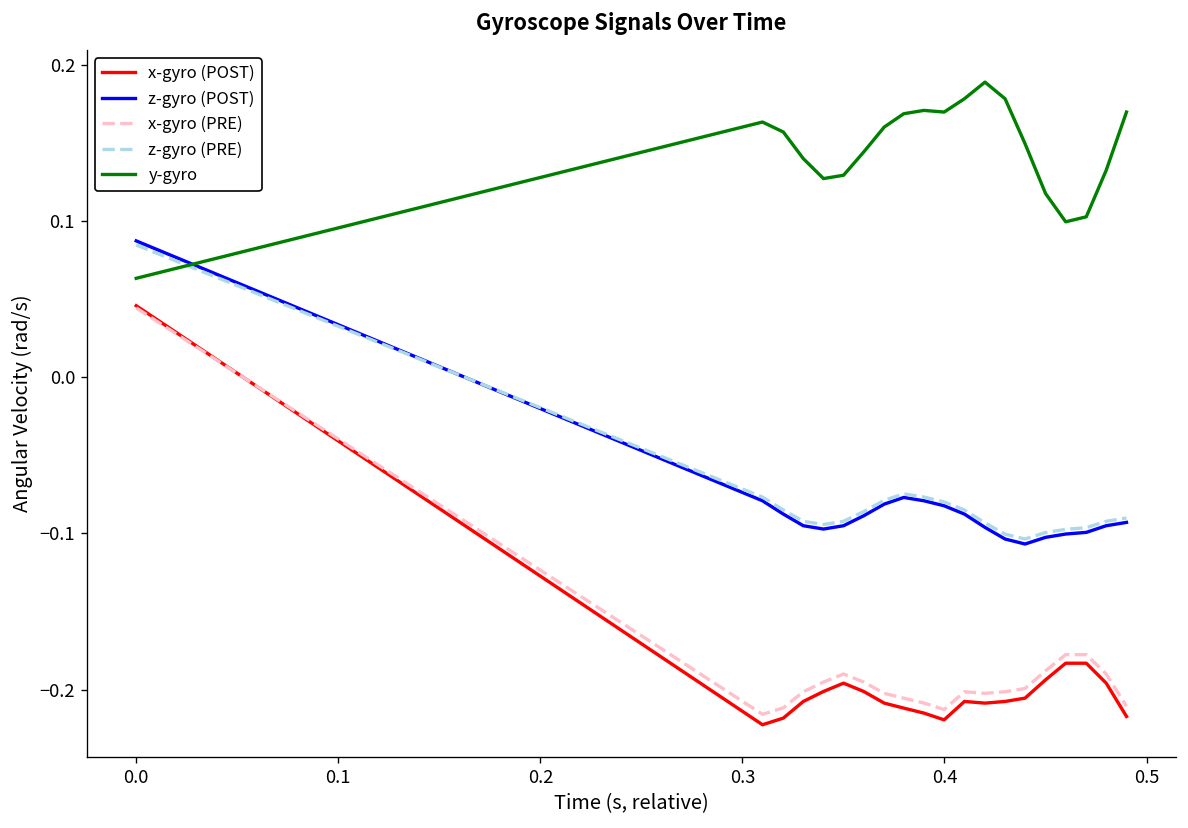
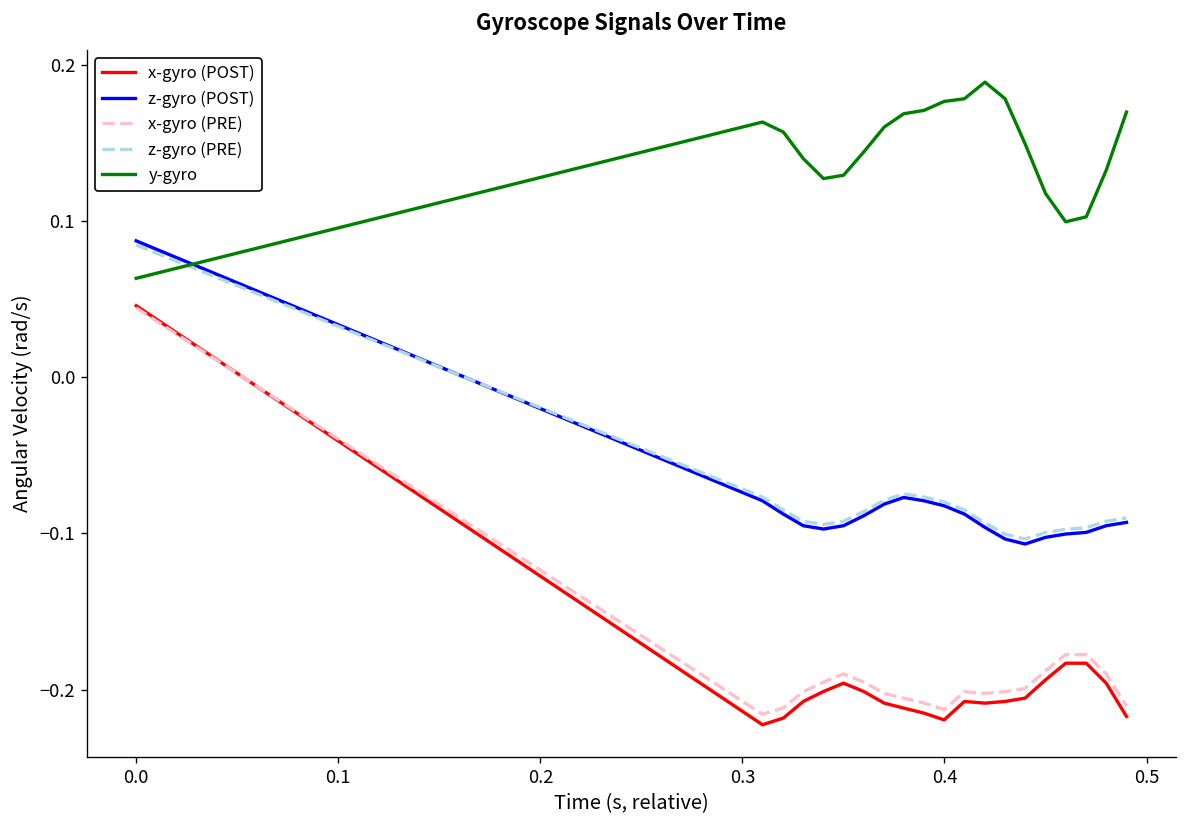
y-gyro, 0.4: 0.170 -> 0.177
